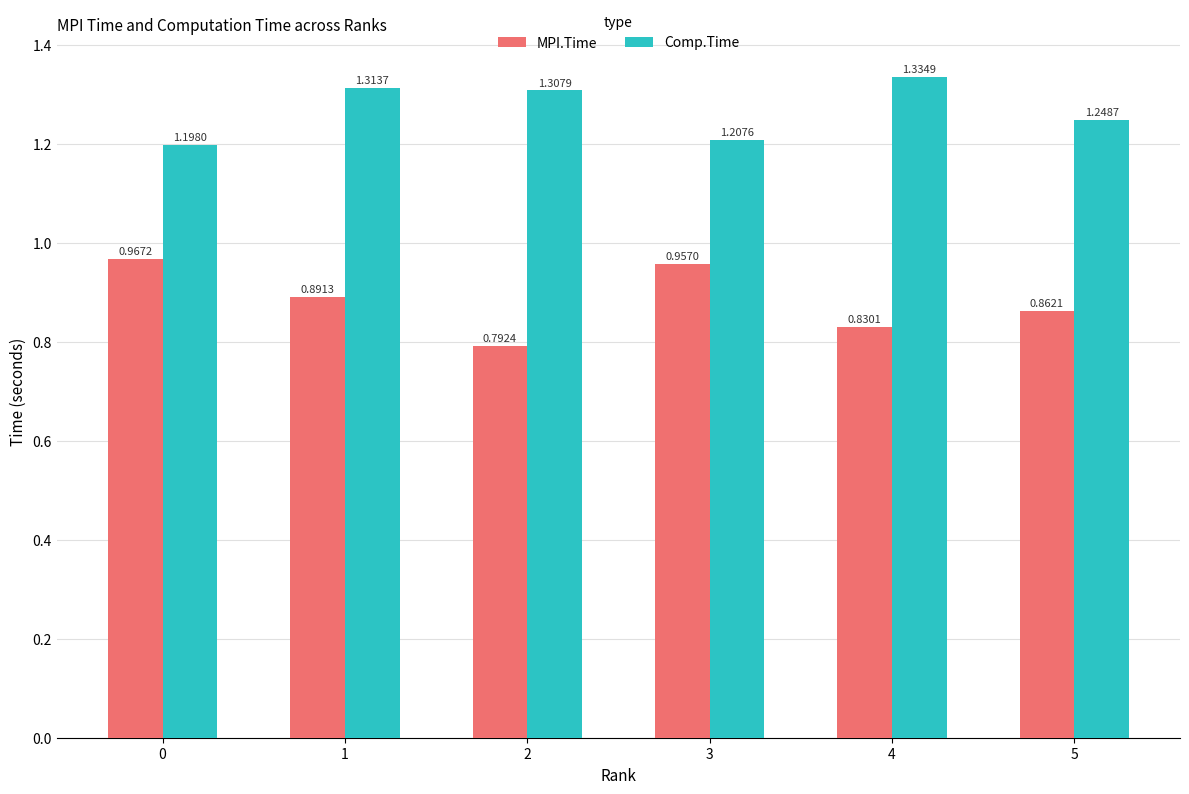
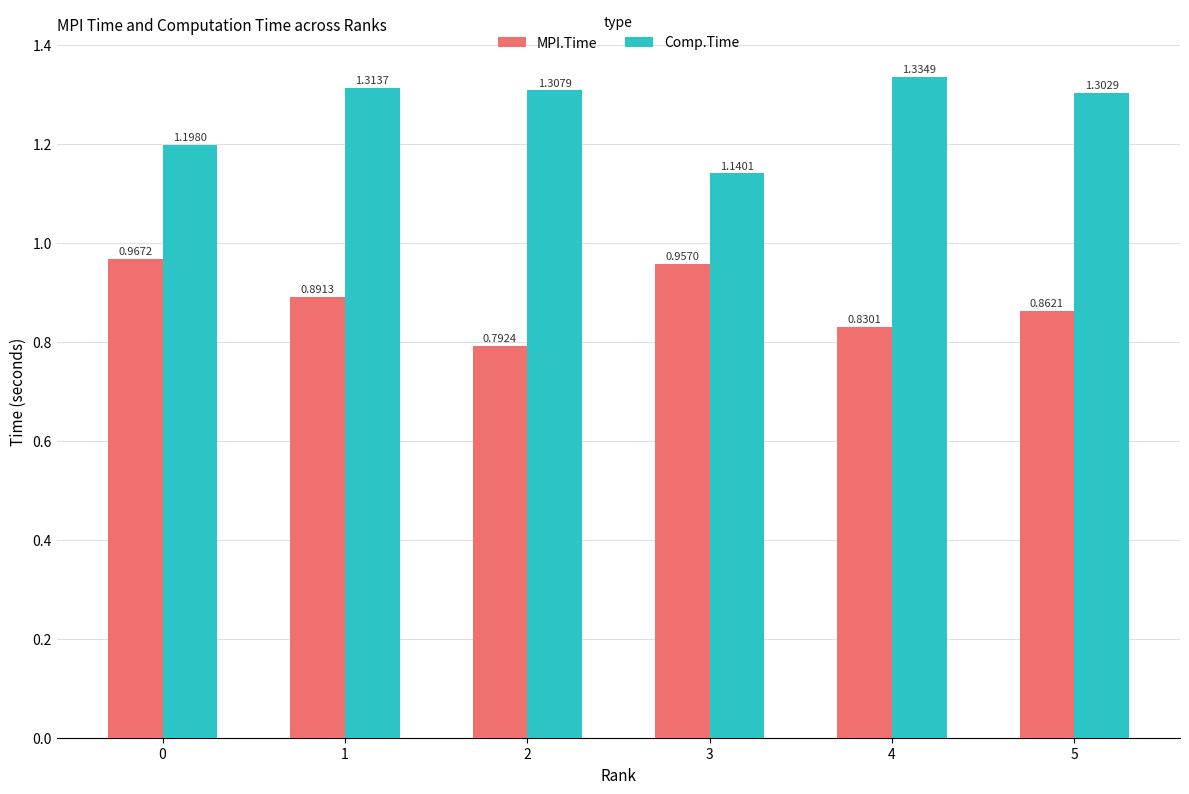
Comp.Time, 3: 1.2076 -> 1.1401
Comp.Time, 5: 1.2487 -> 1.3029
